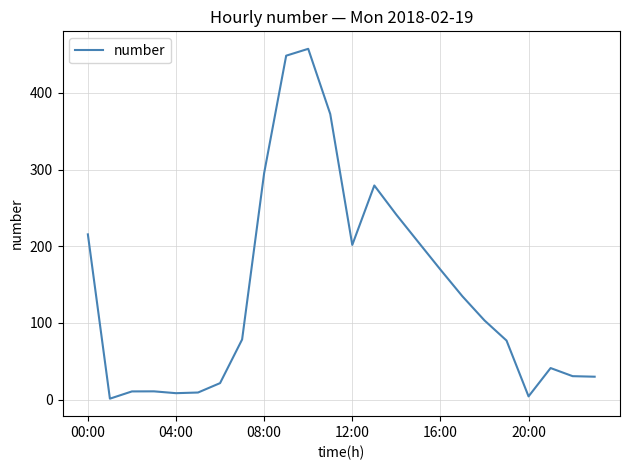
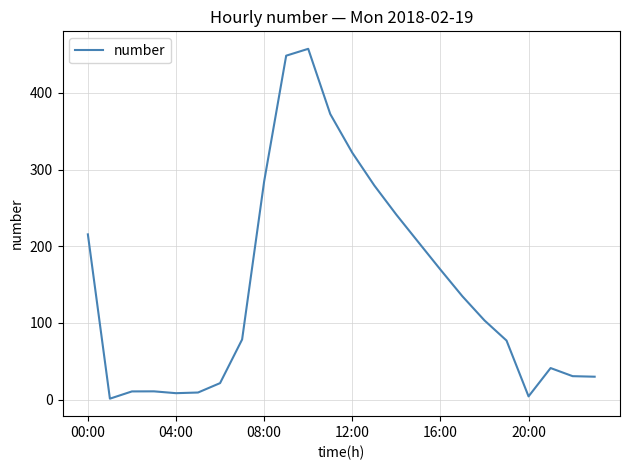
08:00: 300 -> 280
12:00: 200 -> 320
